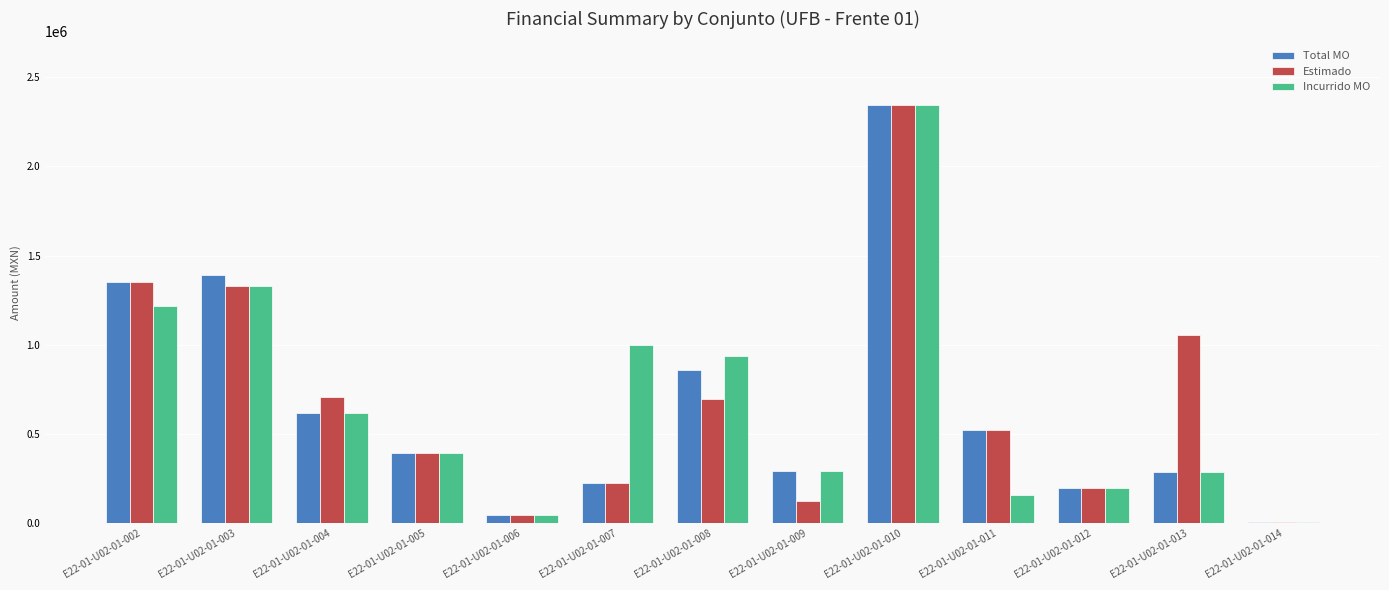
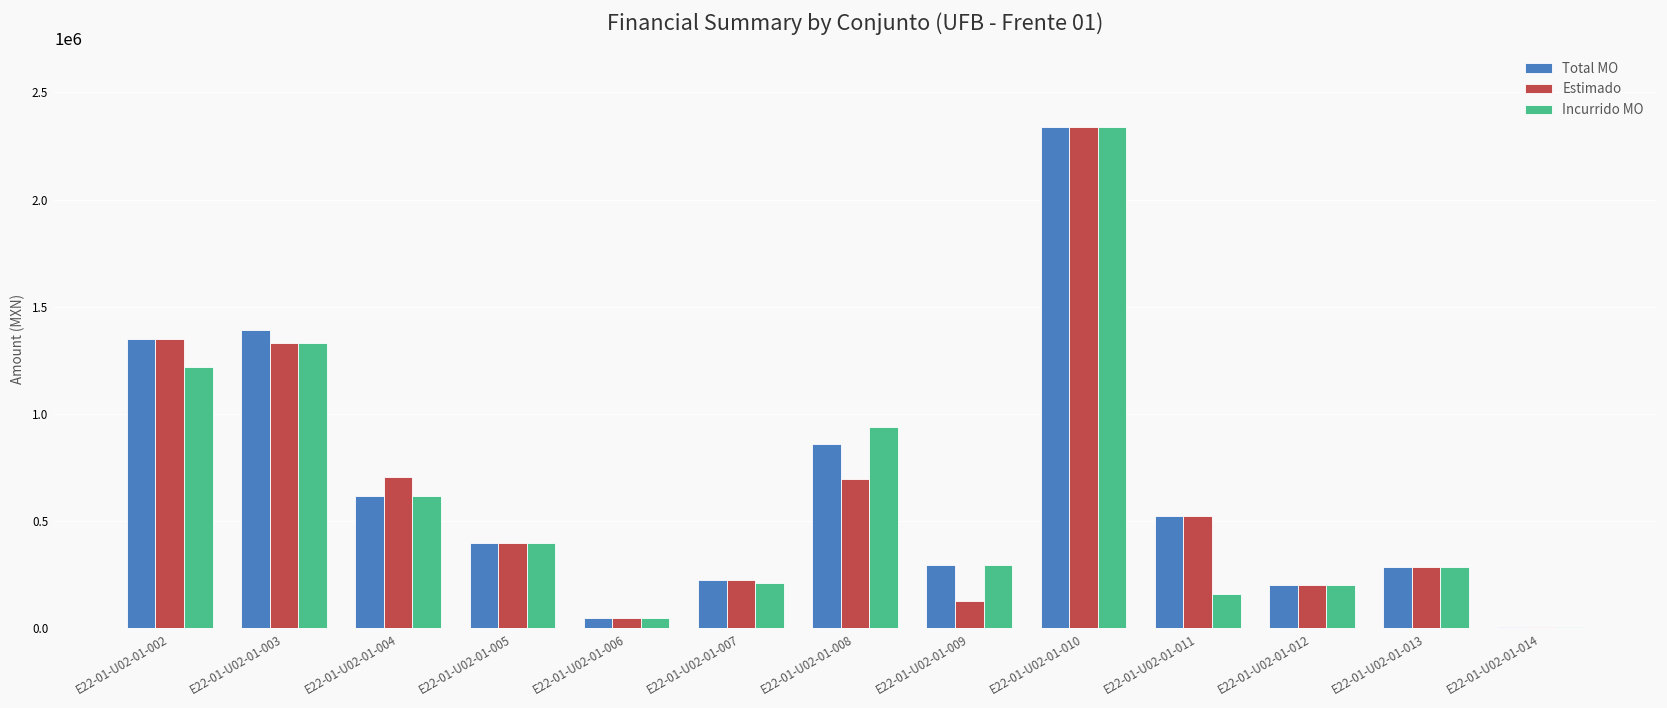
Incurrido MO, E22-01-U02-01-007: 1000000 -> 210000
Estimado, E22-01-U02-01-013: 1060000 -> 290000
